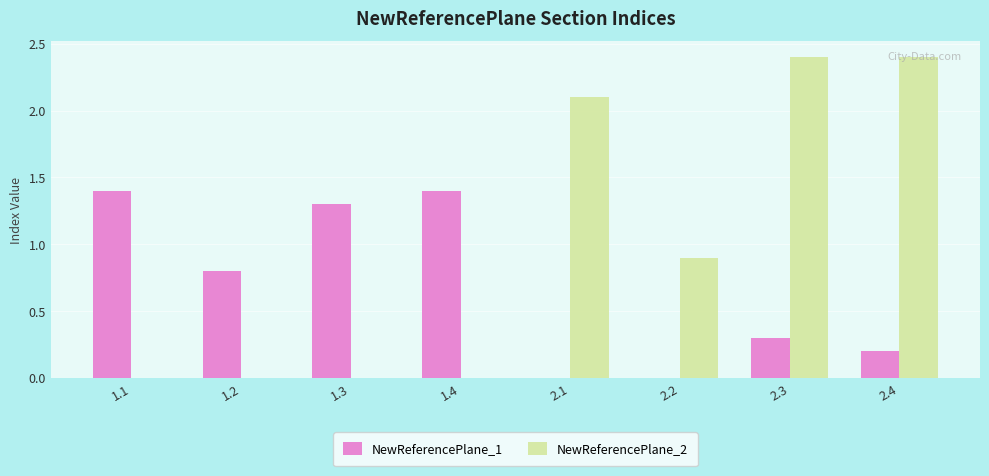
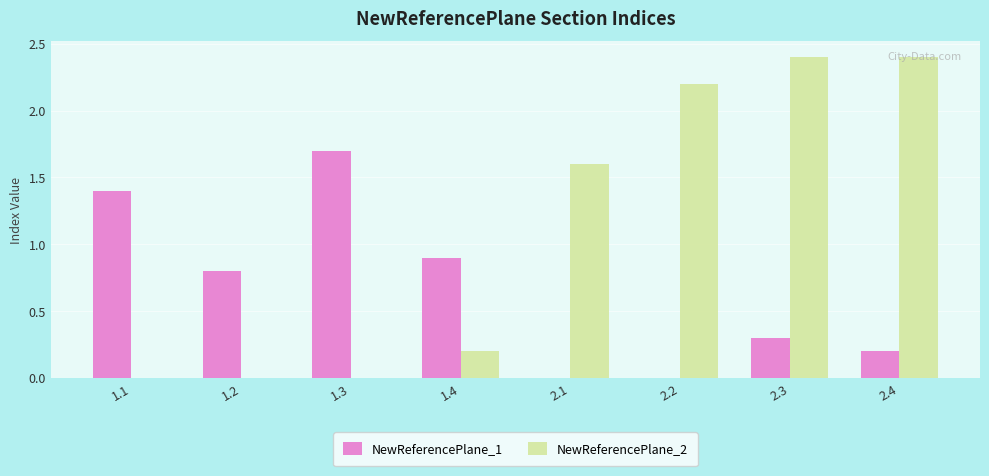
NewReferencePlane_1, 1.3: 1.3 -> 1.7
NewReferencePlane_1, 1.4: 1.4 -> 0.9
NewReferencePlane_2, 1.4: 0.0 -> 0.2
NewReferencePlane_2, 2.1: 2.1 -> 1.6
NewReferencePlane_2, 2.2: 0.9 -> 2.2
